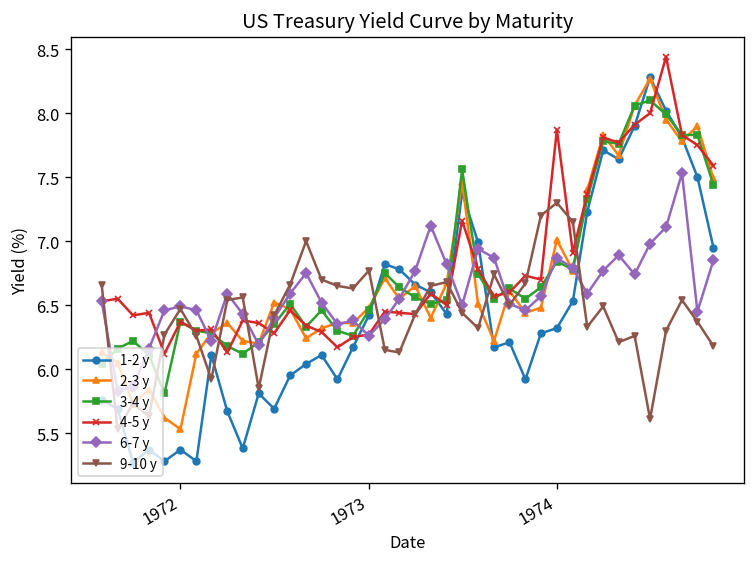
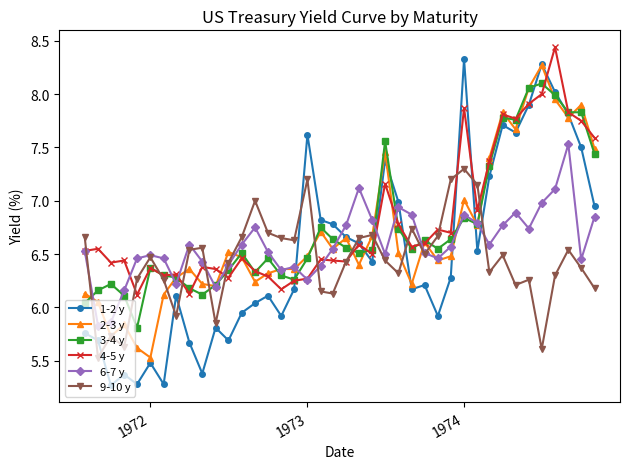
1-2 y, 1972: 5.37 -> 5.48
1-2 y, 1973: 6.42 -> 7.62
9-10 y, 1973: 6.77 -> 7.20
1-2 y, 1974: 6.32 -> 8.33
